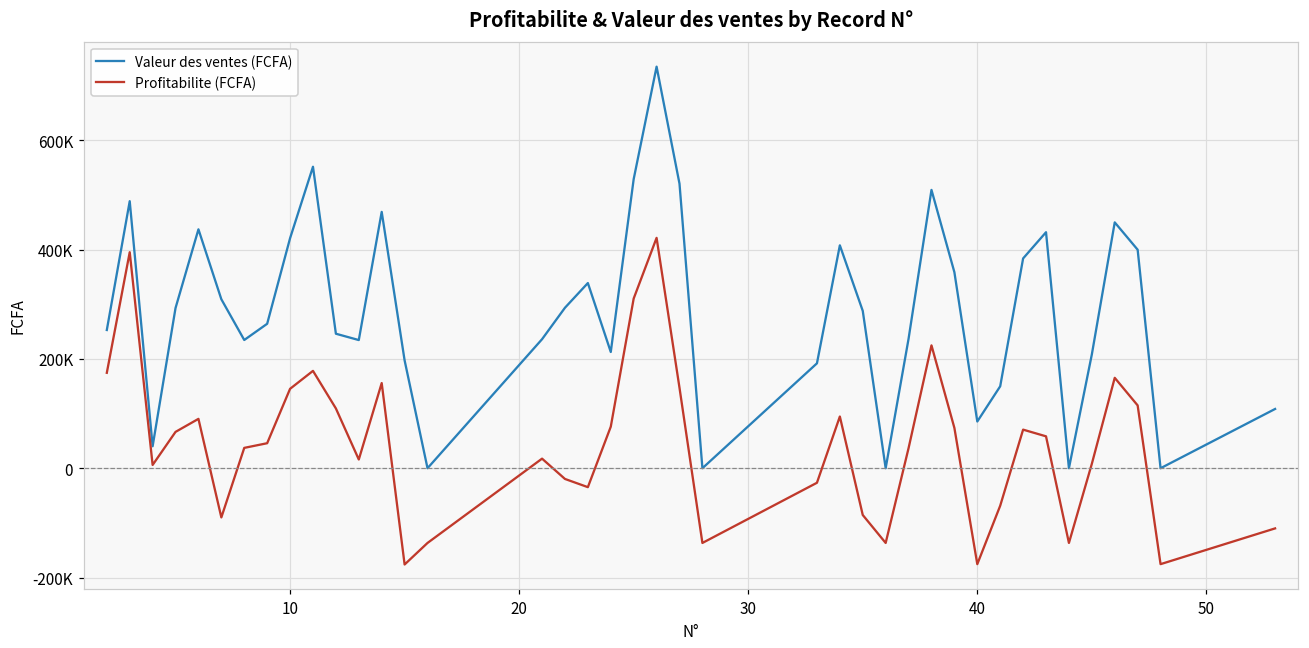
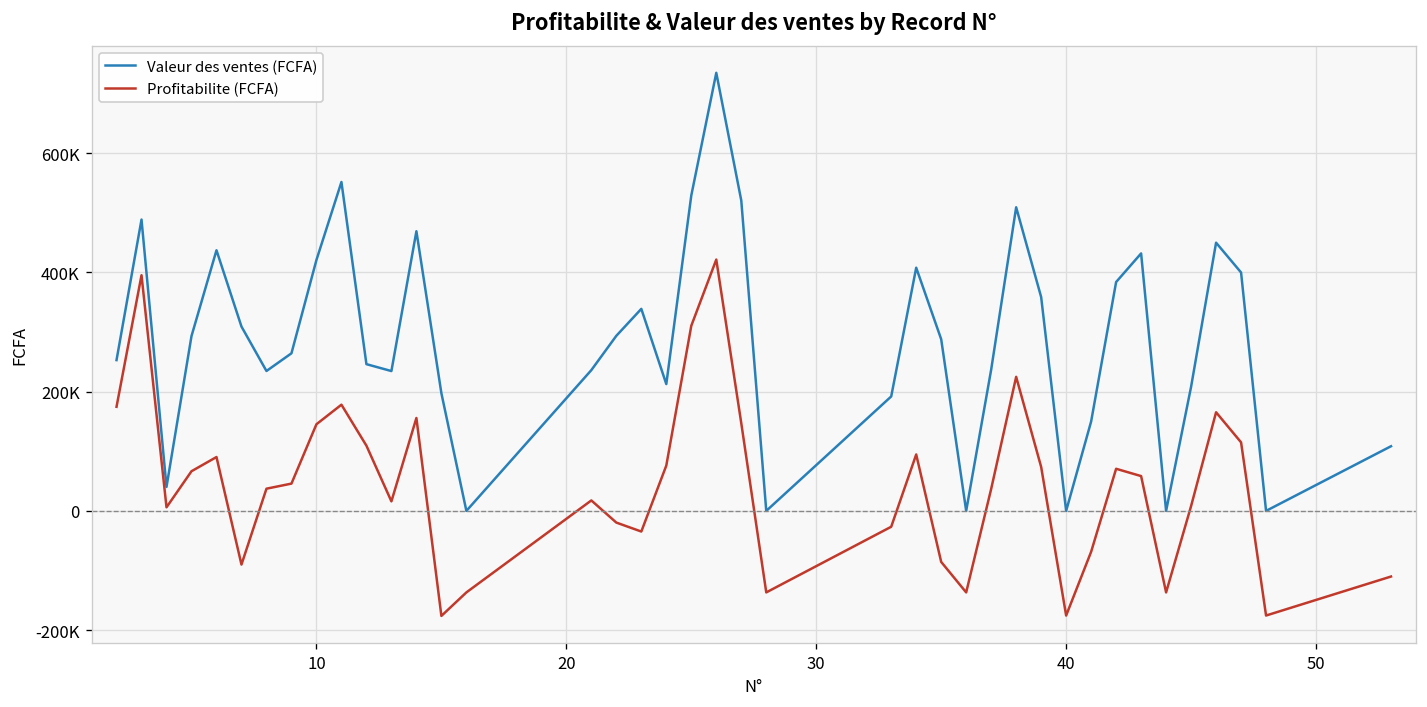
Valeur des ventes (FCFA), 40: 90000 -> 0
